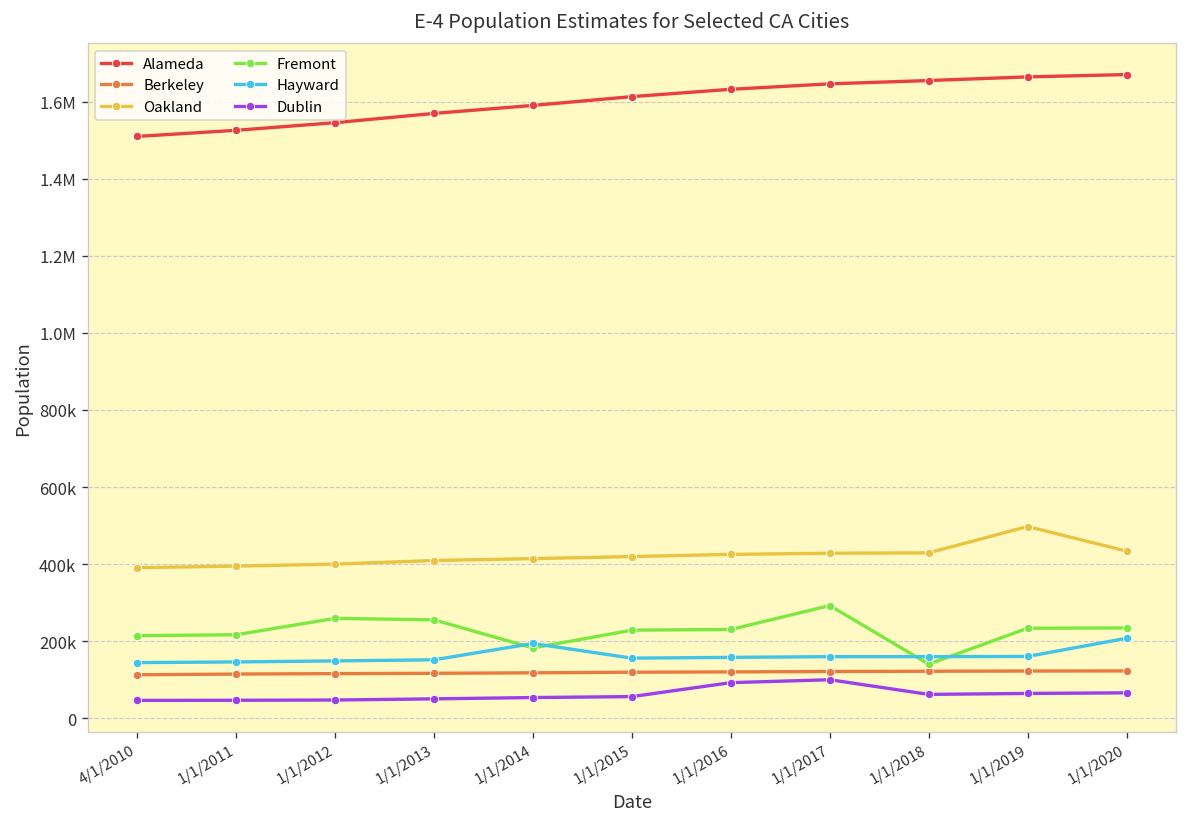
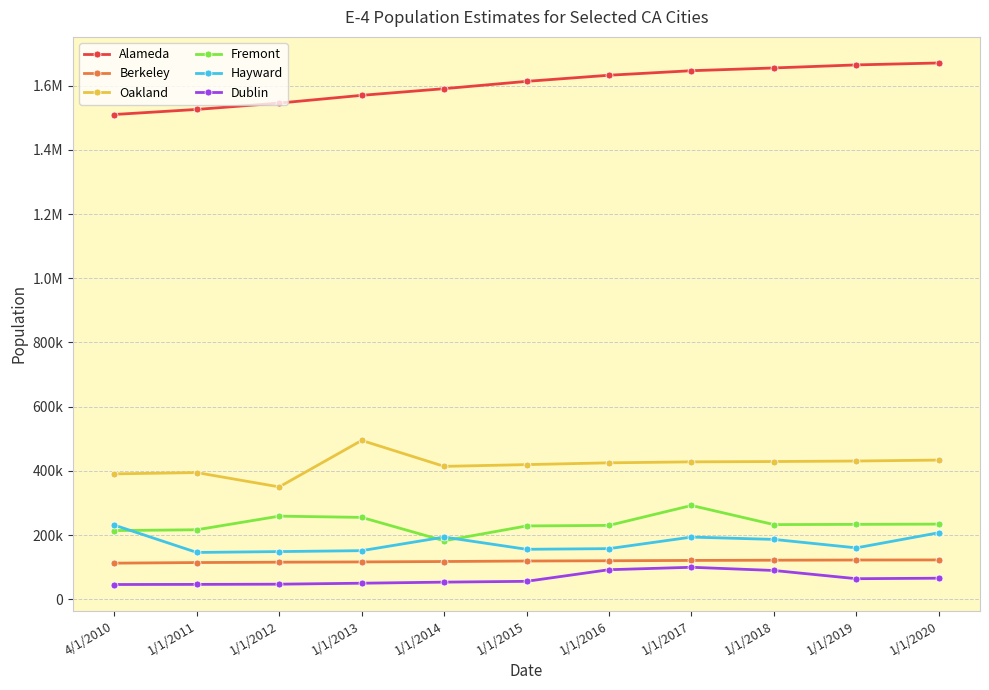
Hayward, 4/1/2010: 140000 -> 230000
Oakland, 1/1/2012: 400000 -> 350000
Oakland, 1/1/2013: 410000 -> 490000
Hayward, 1/1/2017: 160000 -> 190000
Fremont, 1/1/2018: 140000 -> 230000
Hayward, 1/1/2018: 160000 -> 190000
Dublin, 1/1/2018: 60000 -> 90000
Oakland, 1/1/2019: 500000 -> 430000
